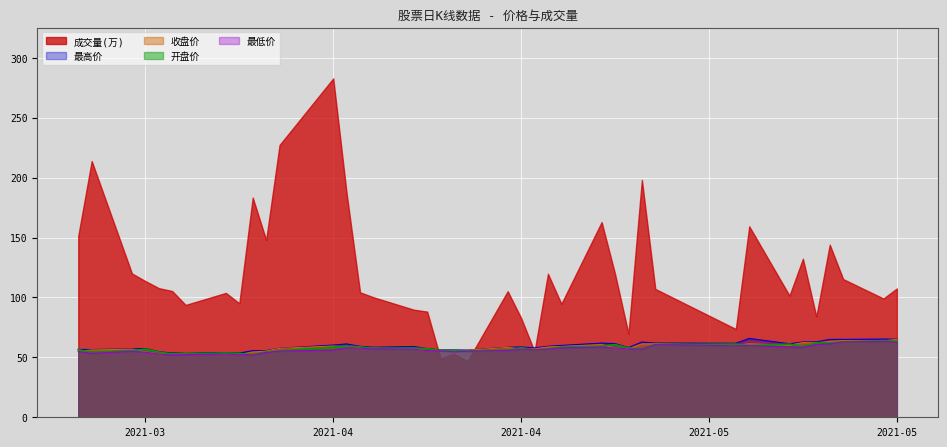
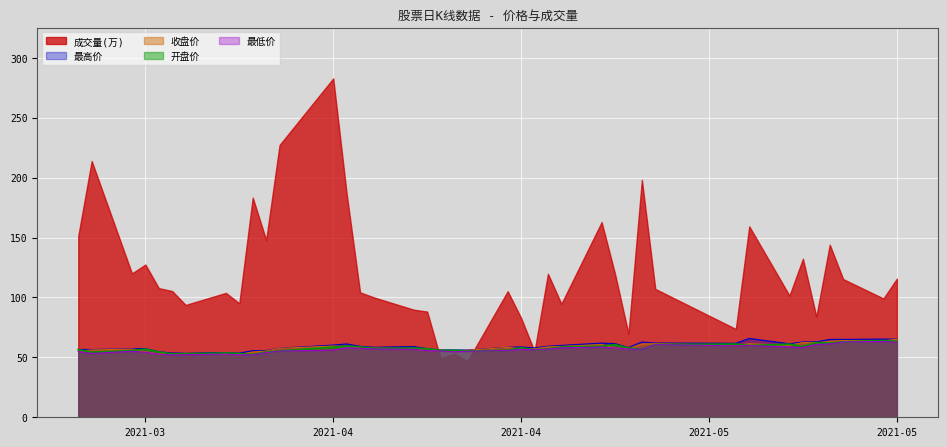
成交量(万), 2021-03: 114 -> 127
成交量(万), 2021-05: 108 -> 116
